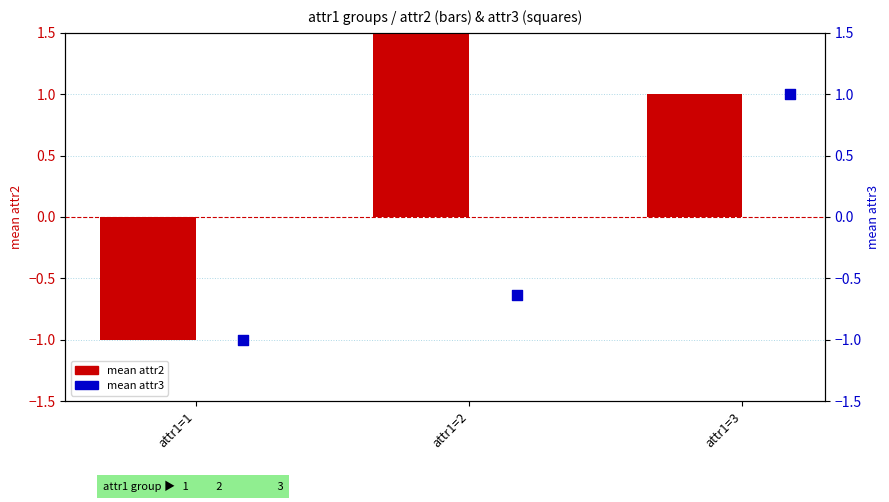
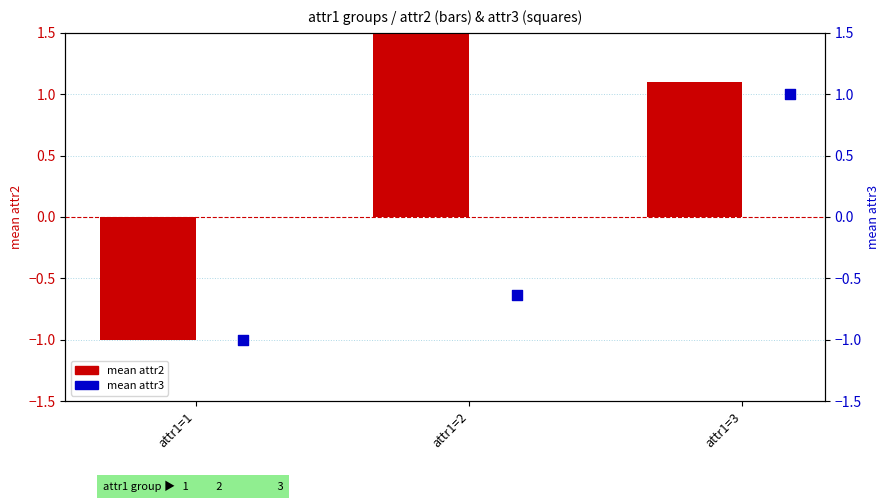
mean attr2, attr1=3: 1.0 -> 1.1
